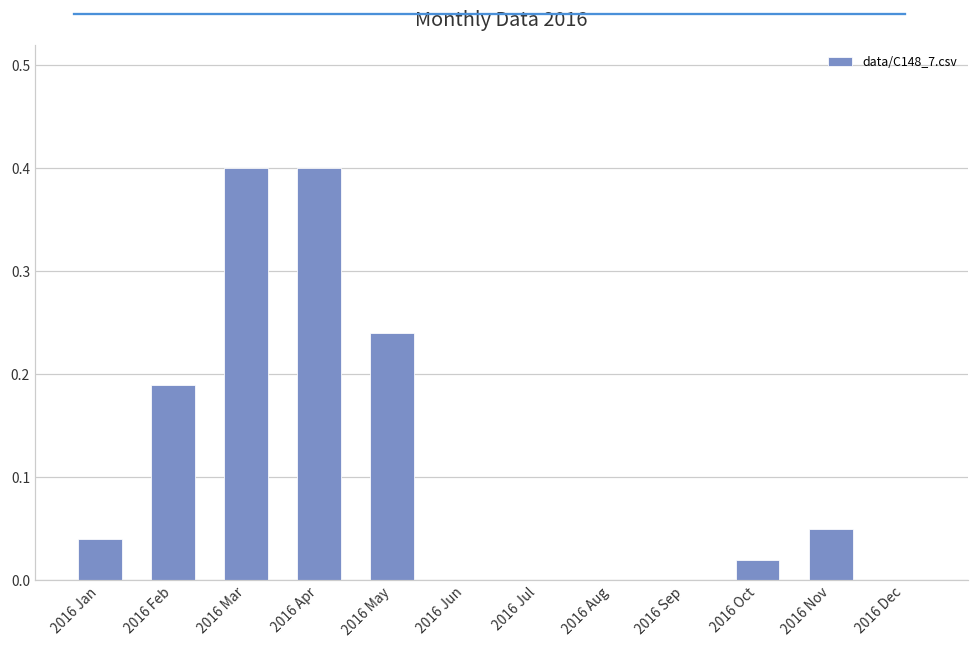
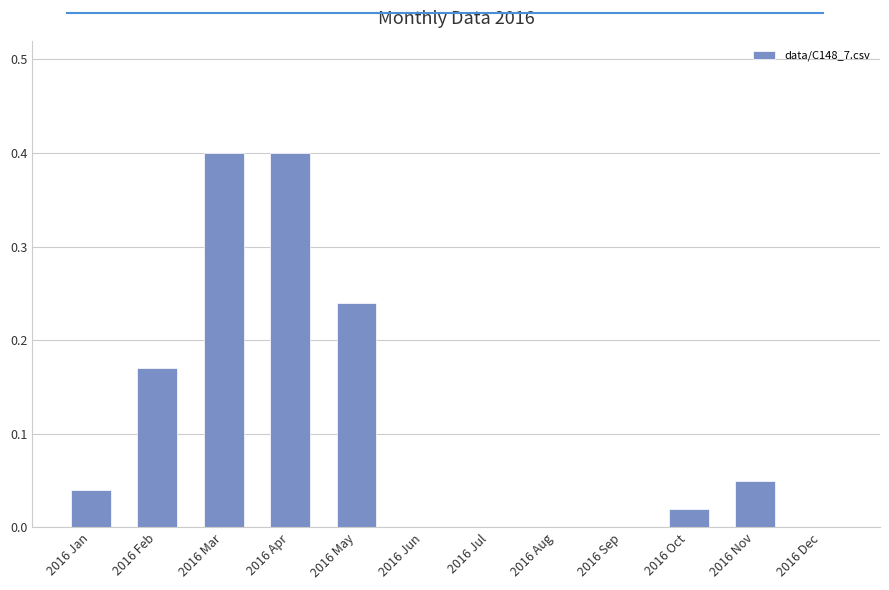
2016 Feb: 0.19 -> 0.17
